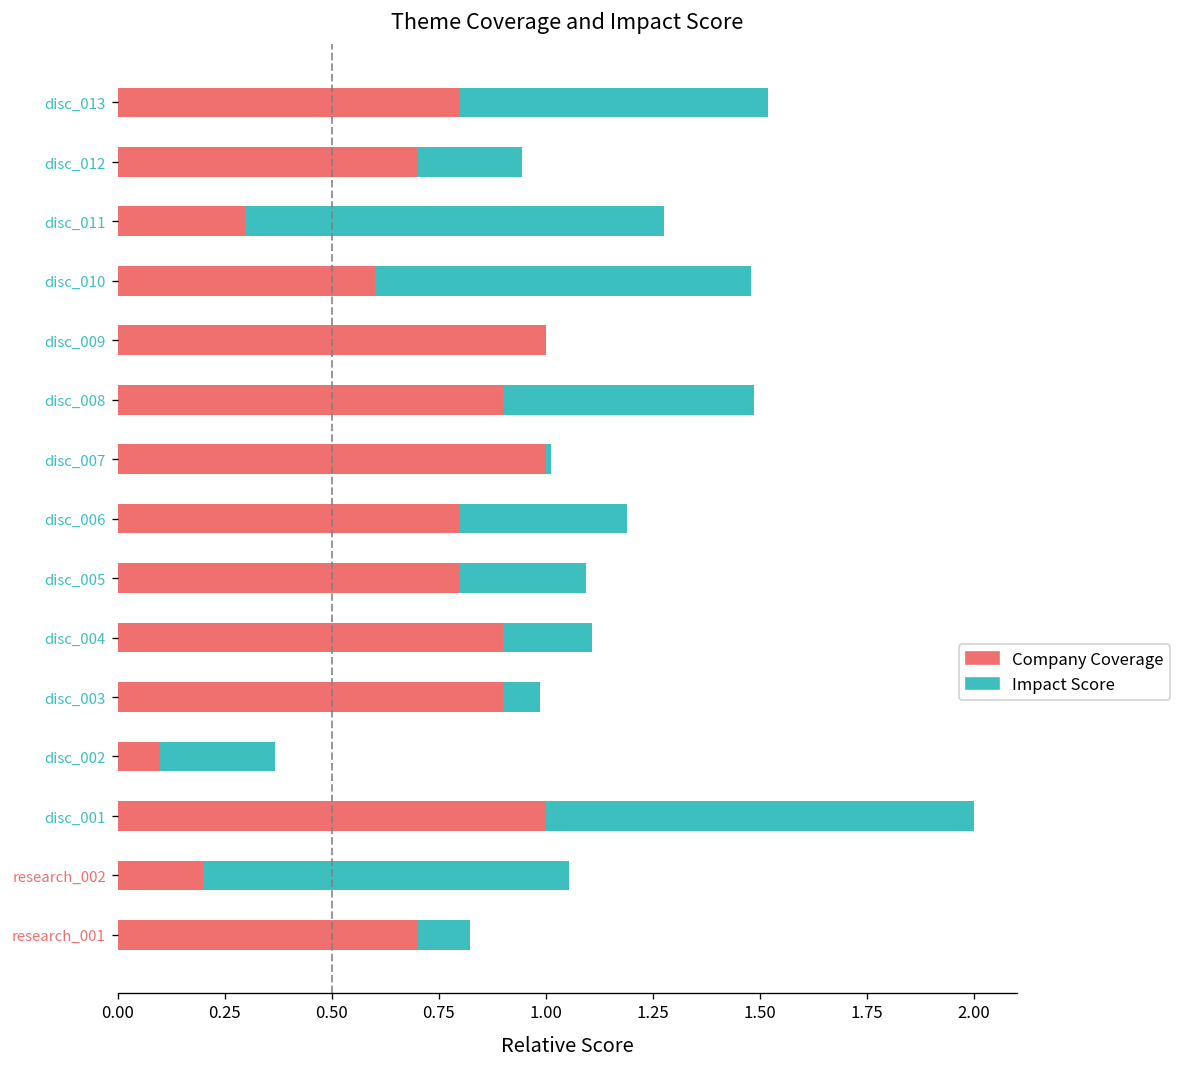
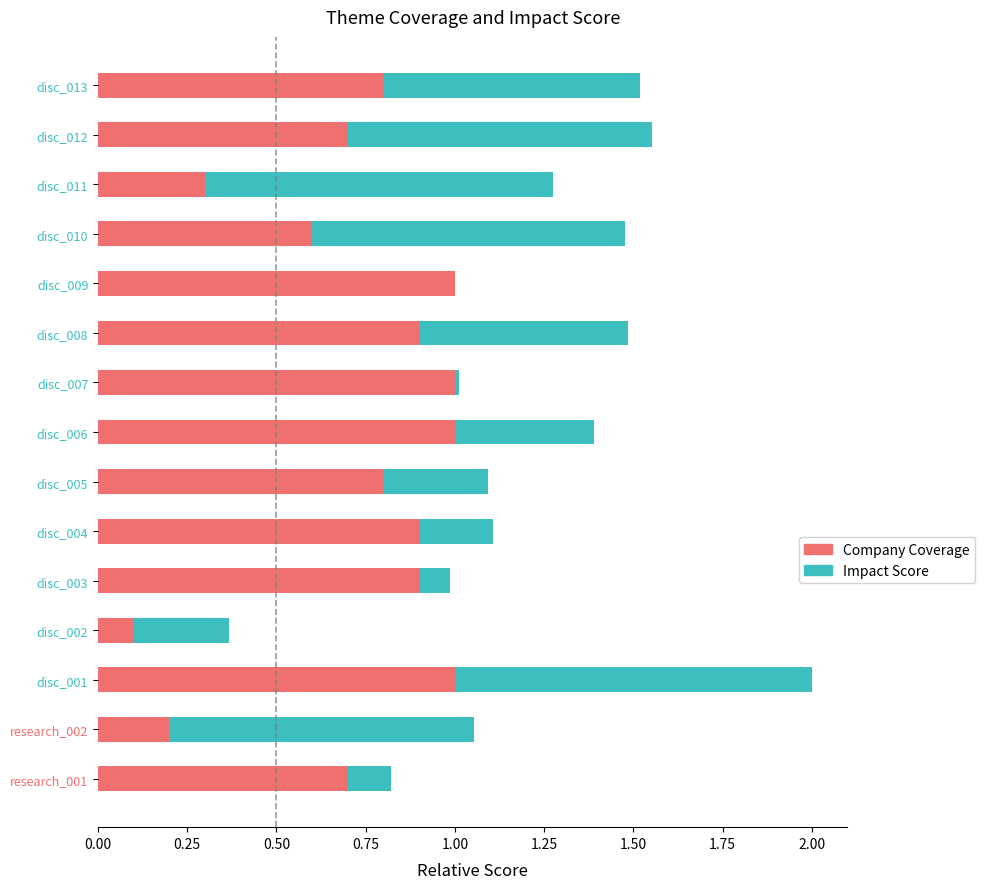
Impact Score, disc_012: 0.24 -> 0.85
Company Coverage, disc_006: 0.80 -> 1.00
